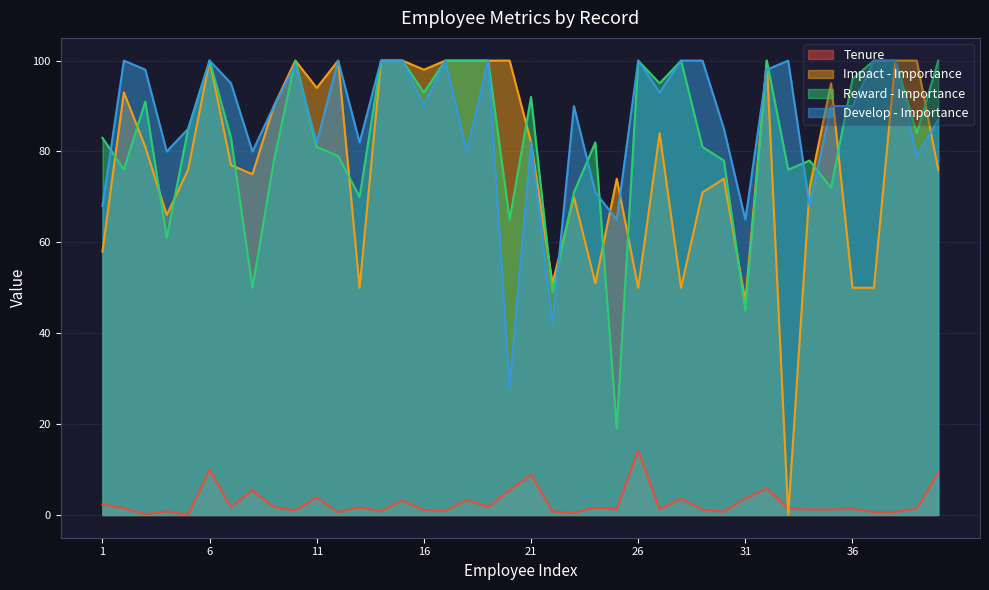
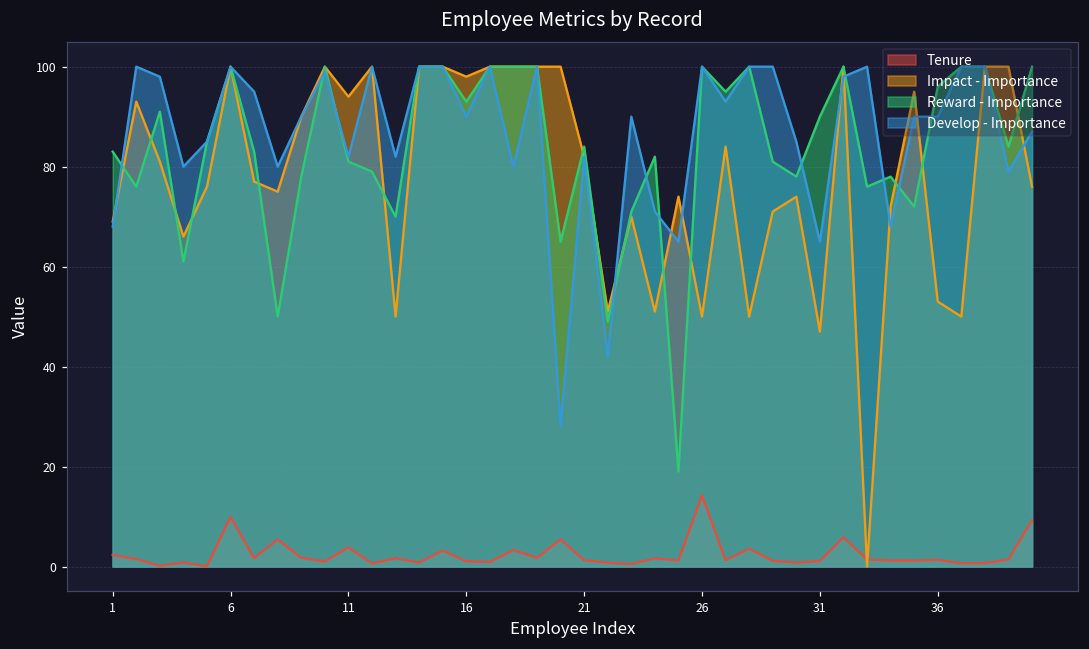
Impact - Importance, 1: 58 -> 69
Tenure, 21: 9 -> 1
Reward - Importance, 21: 92 -> 84
Tenure, 31: 4 -> 1
Reward - Importance, 31: 45 -> 90
Impact - Importance, 36: 50 -> 53
